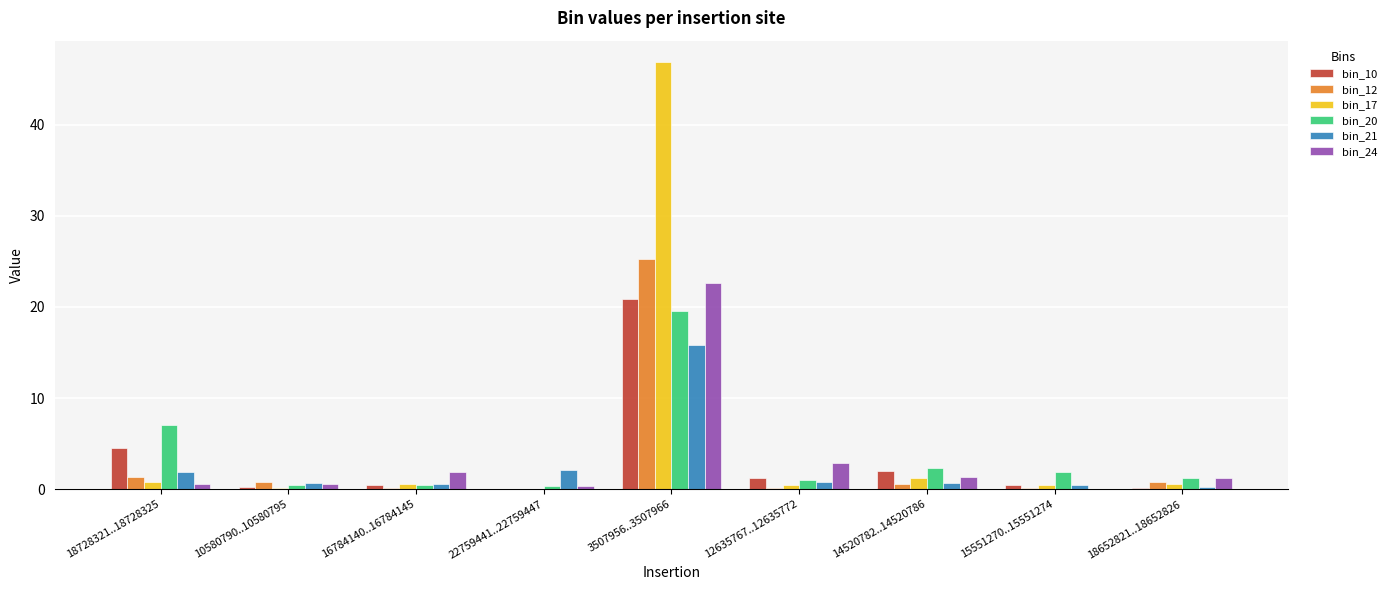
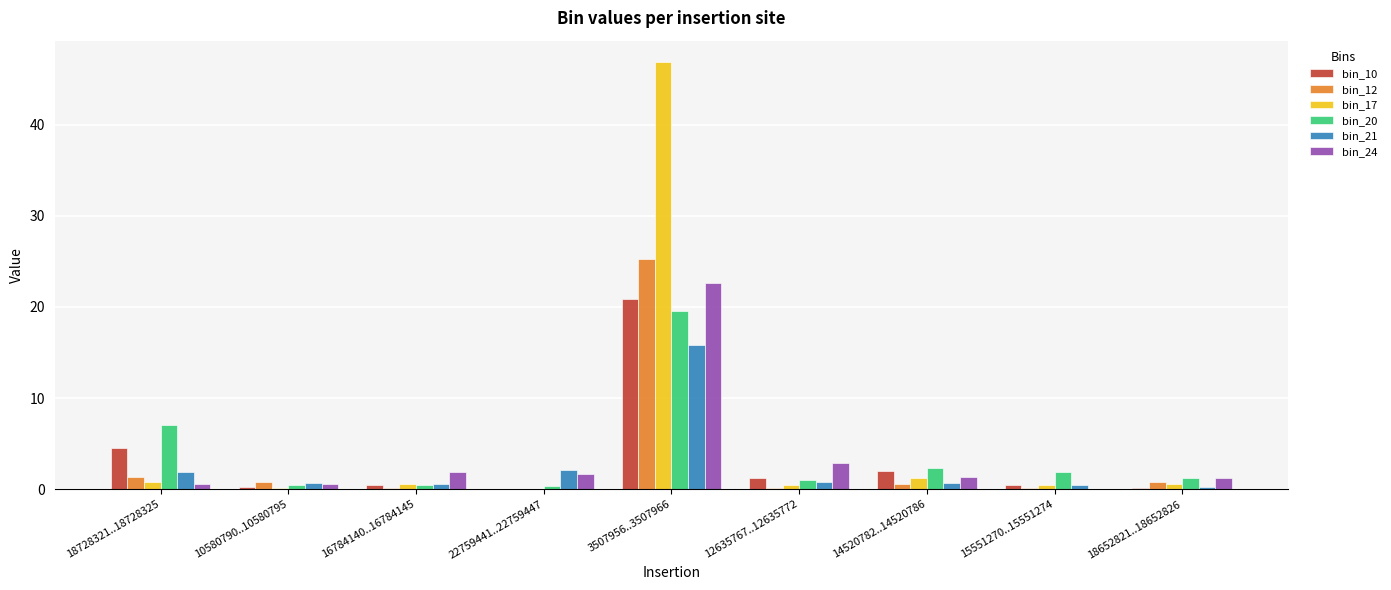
bin_24, 22759441..22759447: 0 -> 2
